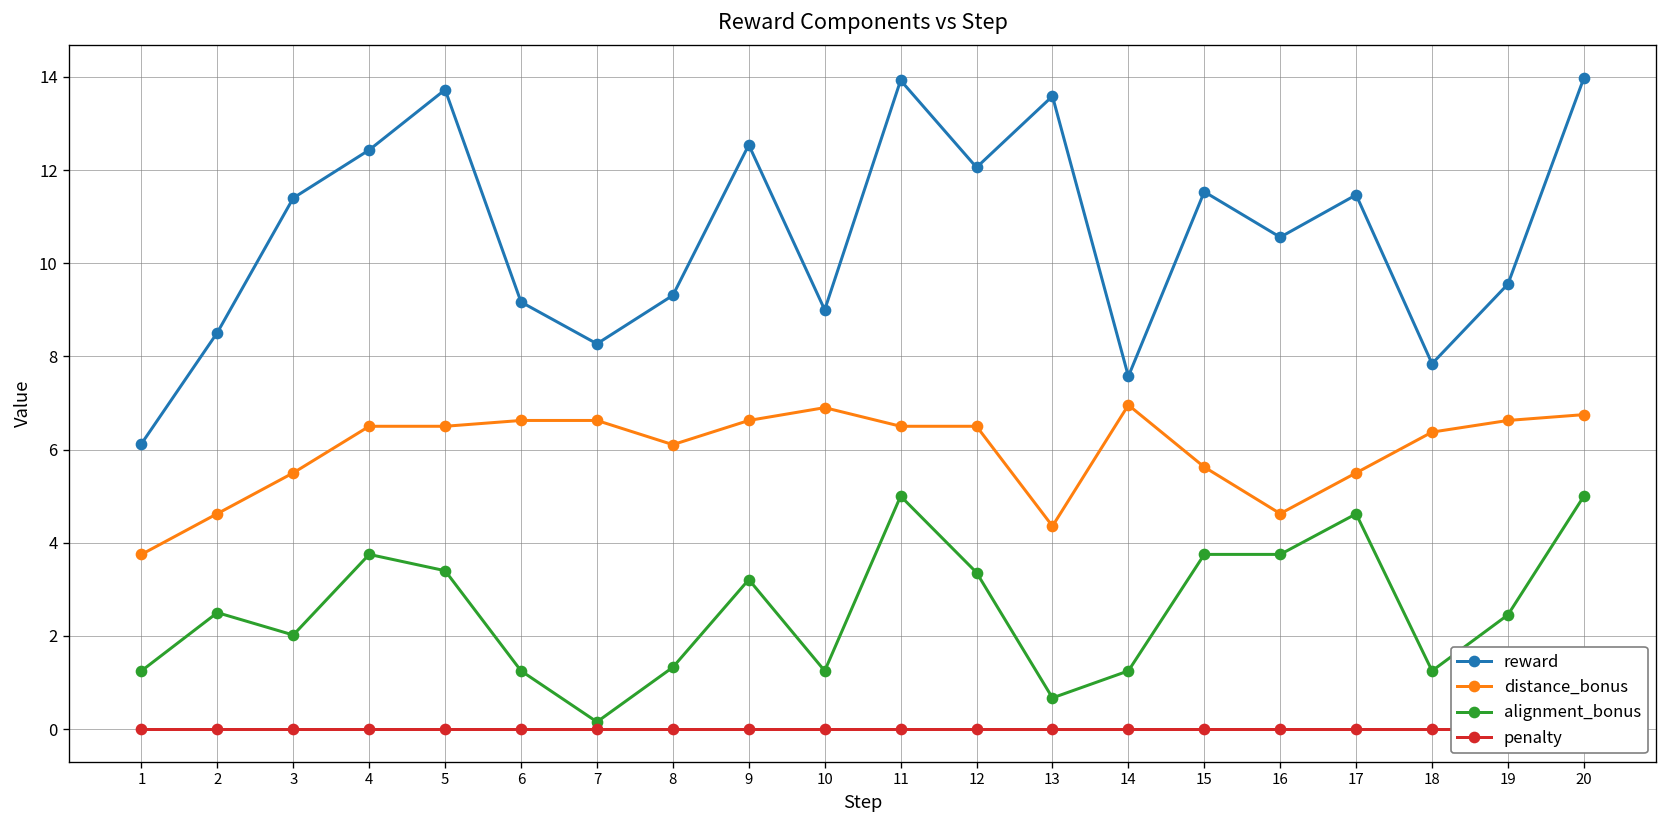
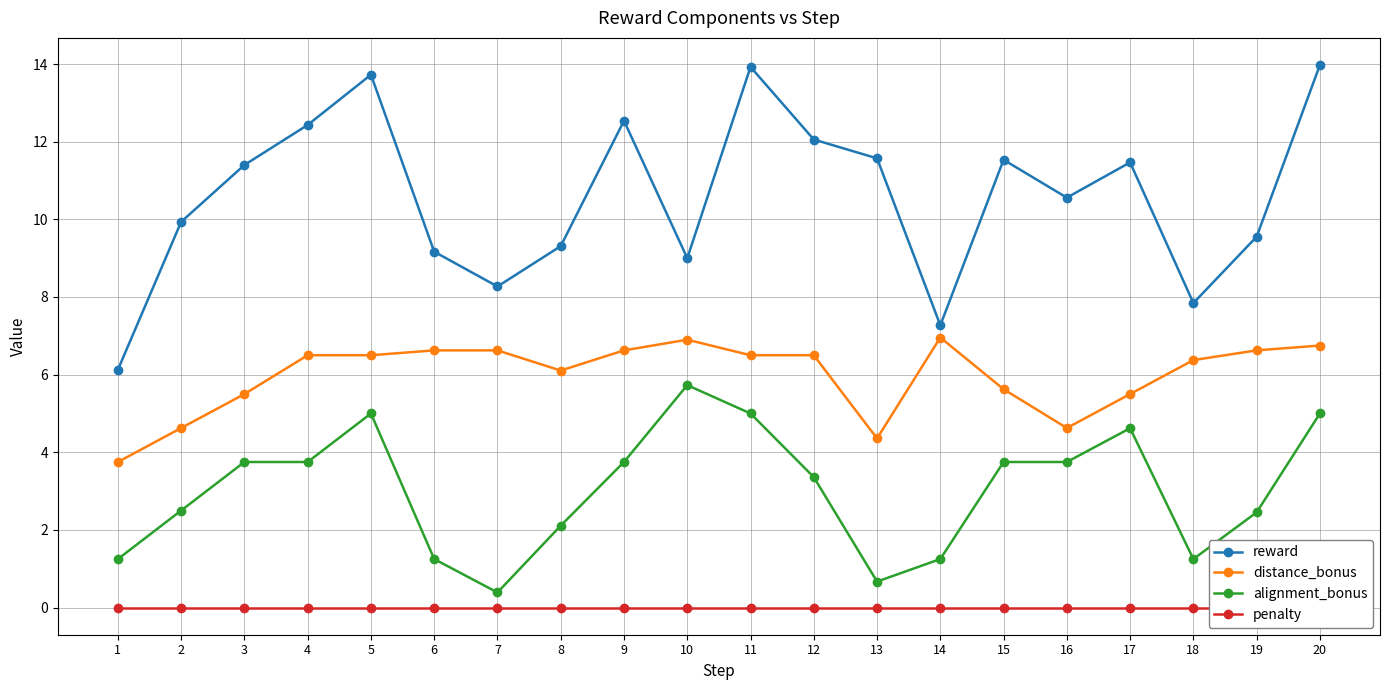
reward, 2: 8.5 -> 9.9
alignment_bonus, 3: 2.0 -> 3.8
alignment_bonus, 5: 3.4 -> 5.0
alignment_bonus, 7: 0.2 -> 0.4
alignment_bonus, 8: 1.3 -> 2.1
alignment_bonus, 9: 3.2 -> 3.8
alignment_bonus, 10: 1.3 -> 5.7
reward, 13: 13.6 -> 11.6
reward, 14: 7.6 -> 7.3
